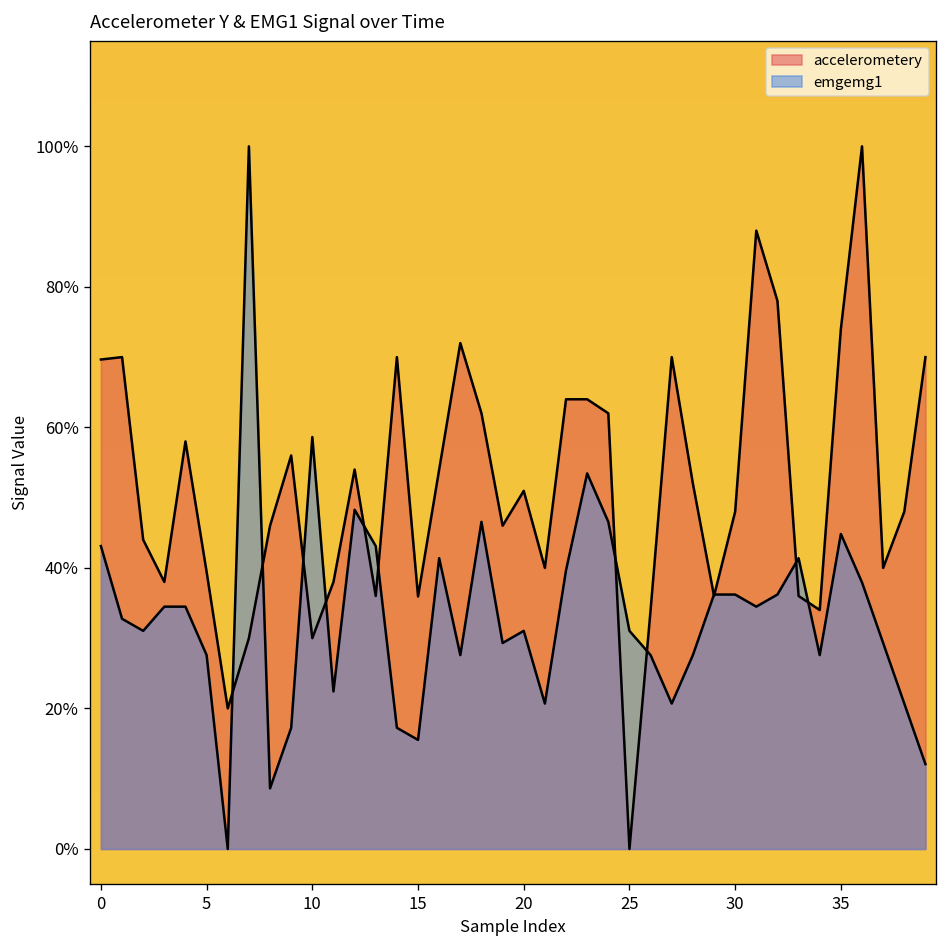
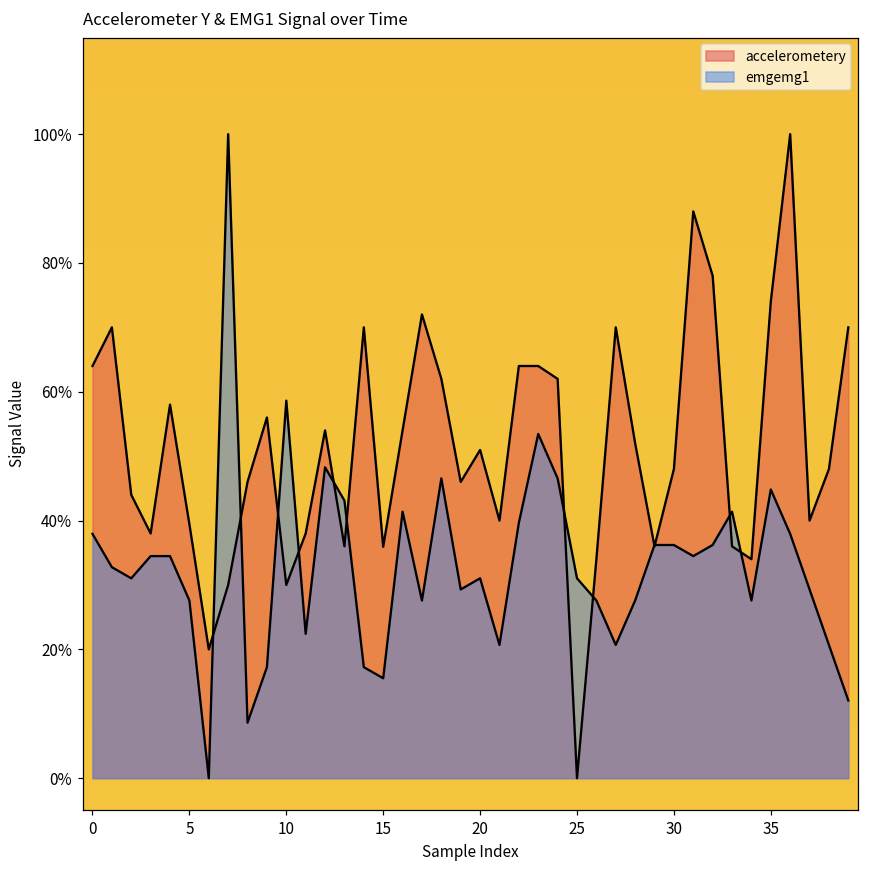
accelerometery, 0: 70% -> 64%
emgemg1, 0: 43% -> 38%
